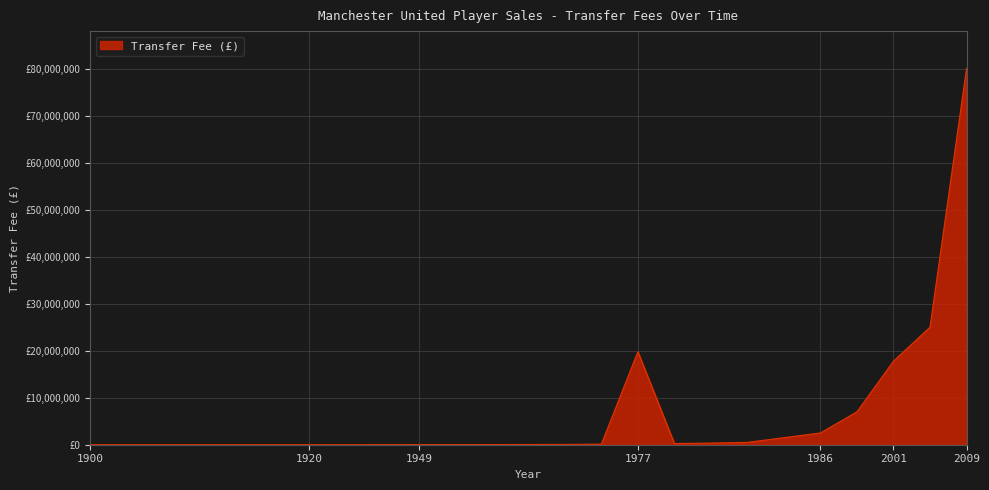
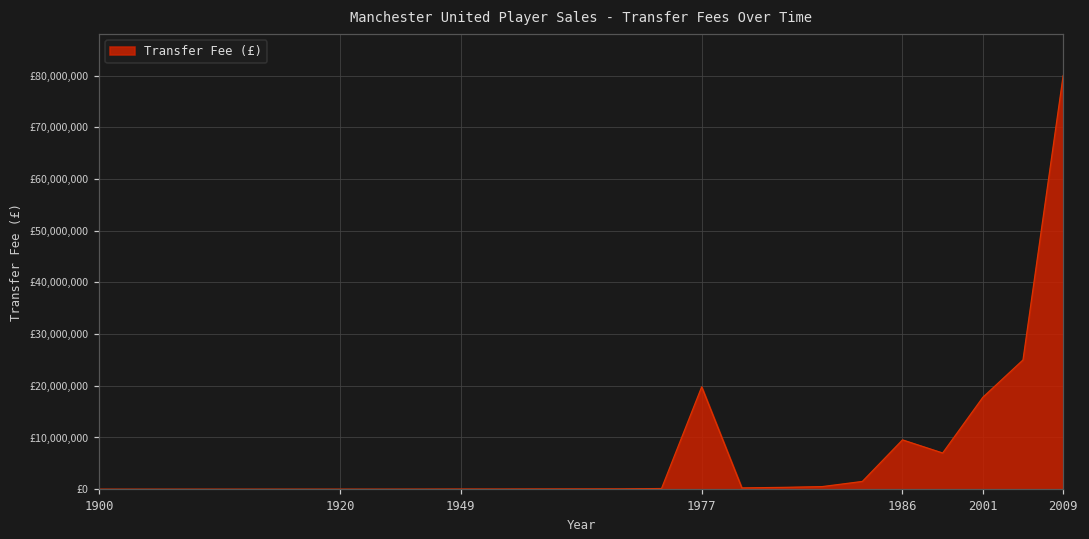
1986: £3,000,000 -> £10,000,000
